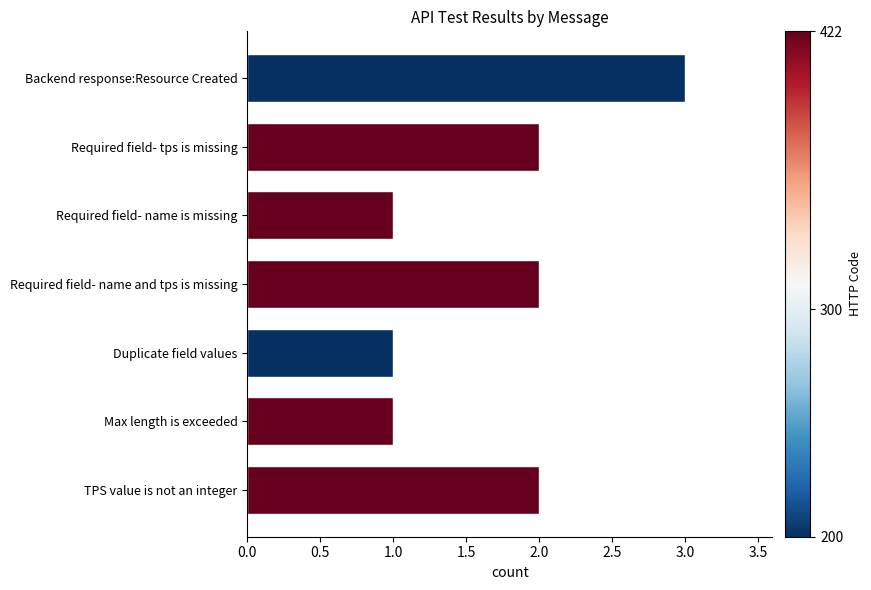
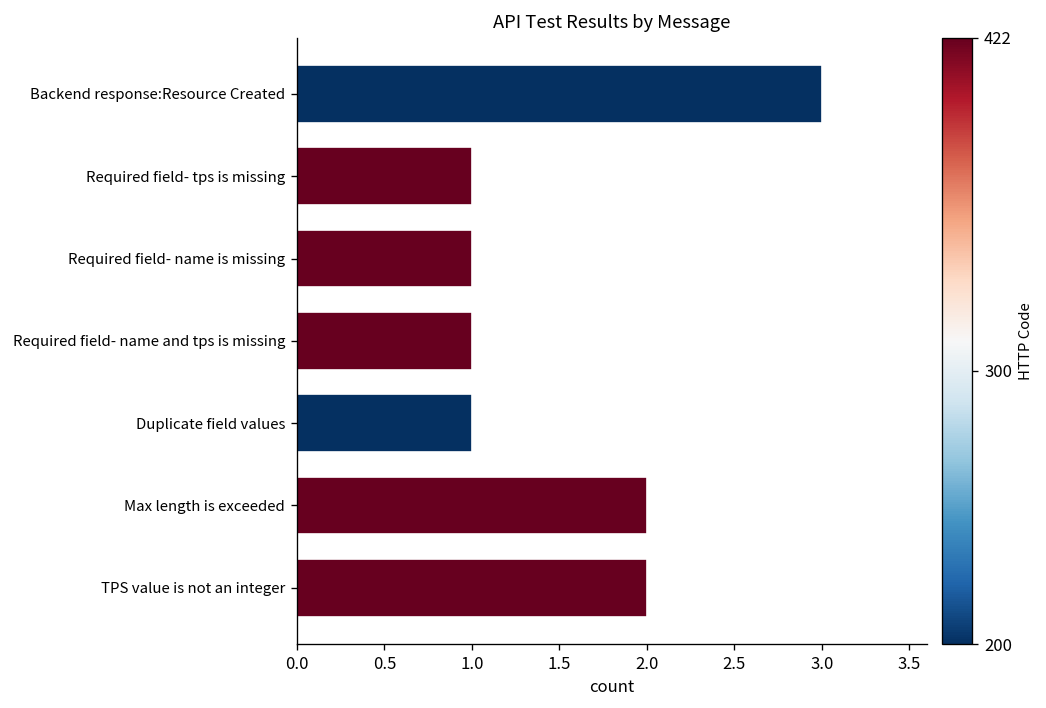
Required field- tps is missing: 2 -> 1
Required field- name and tps is missing: 2 -> 1
Max length is exceeded: 1 -> 2
